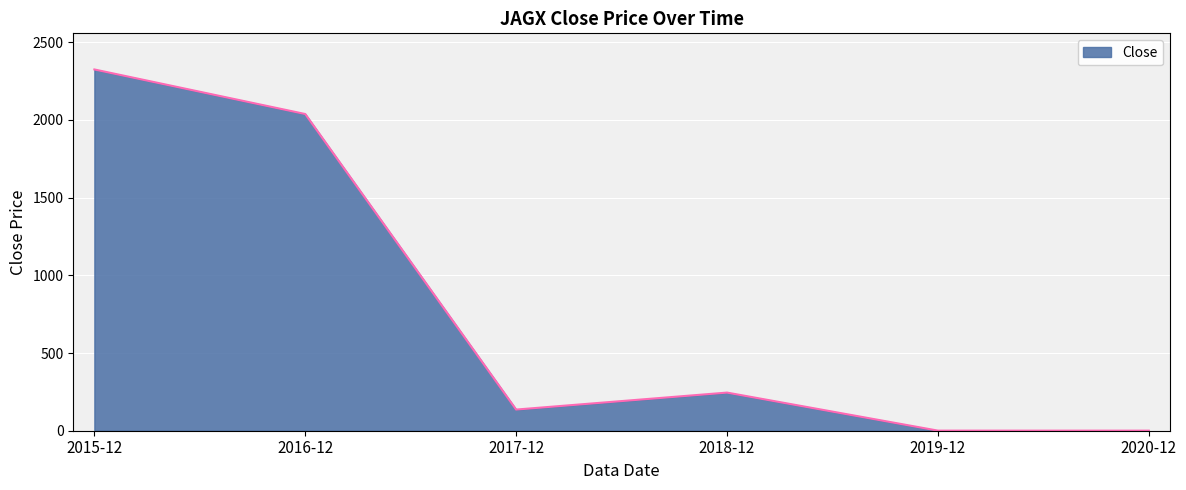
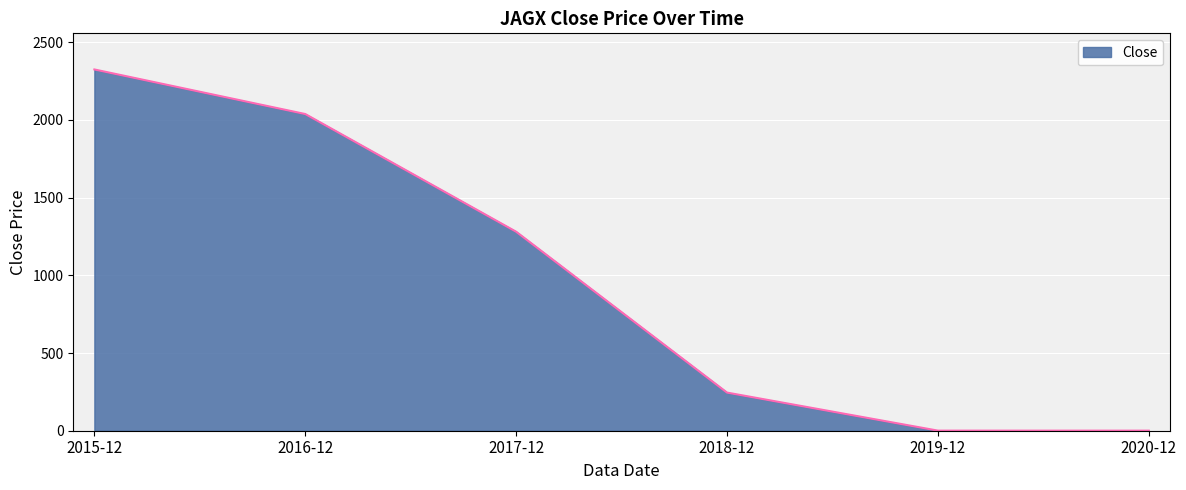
2017-12: 140 -> 1280
